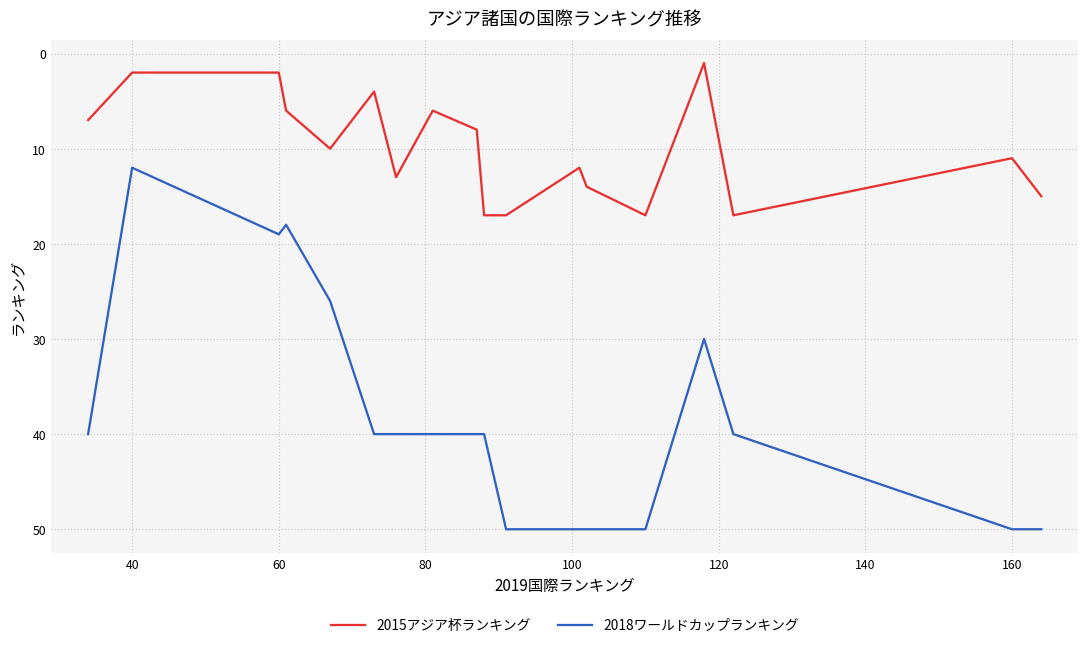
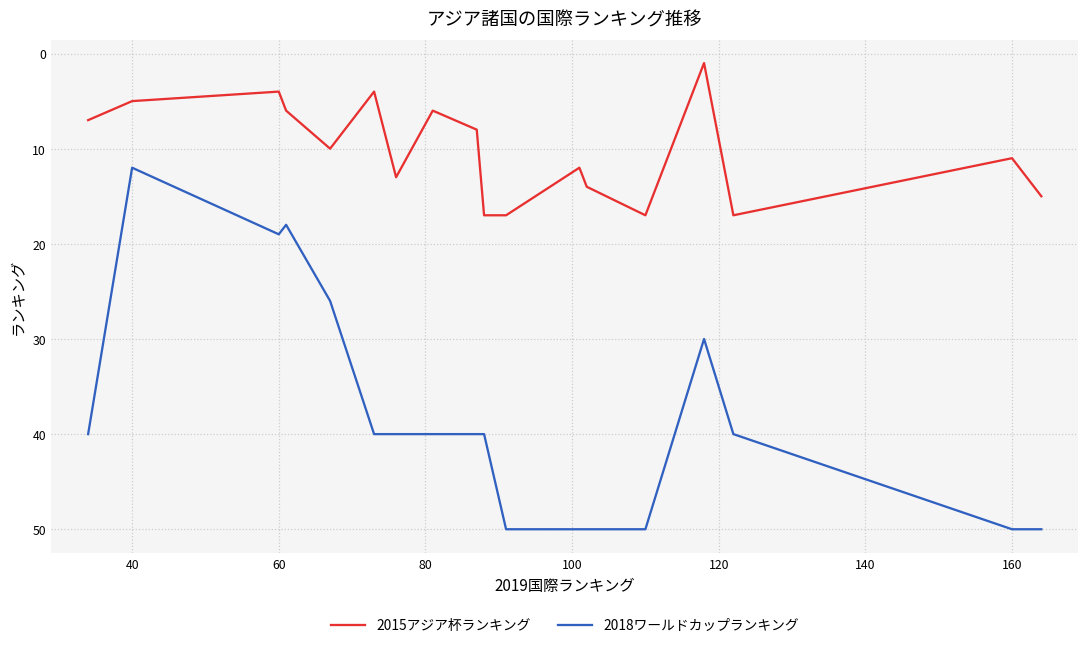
2015アジア杯ランキング, 40: 2 -> 5
2015アジア杯ランキング, 60: 2 -> 4
